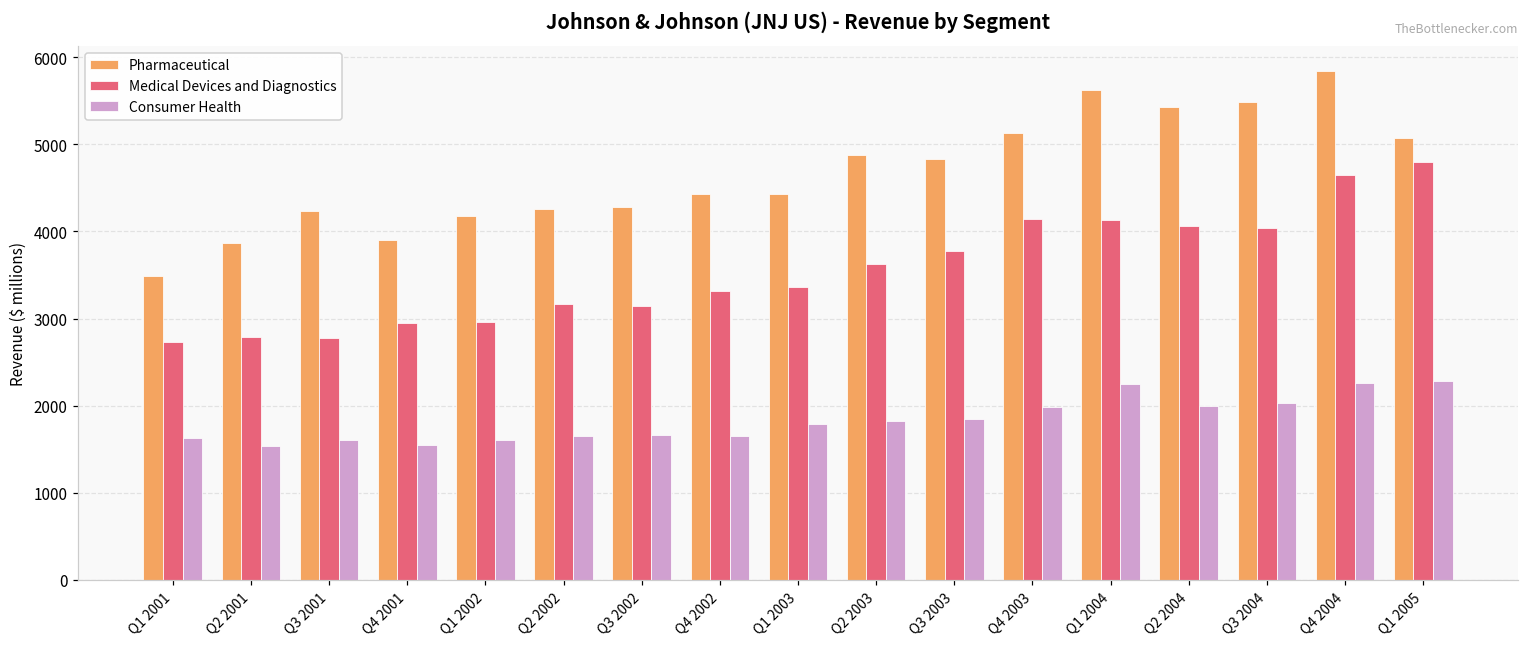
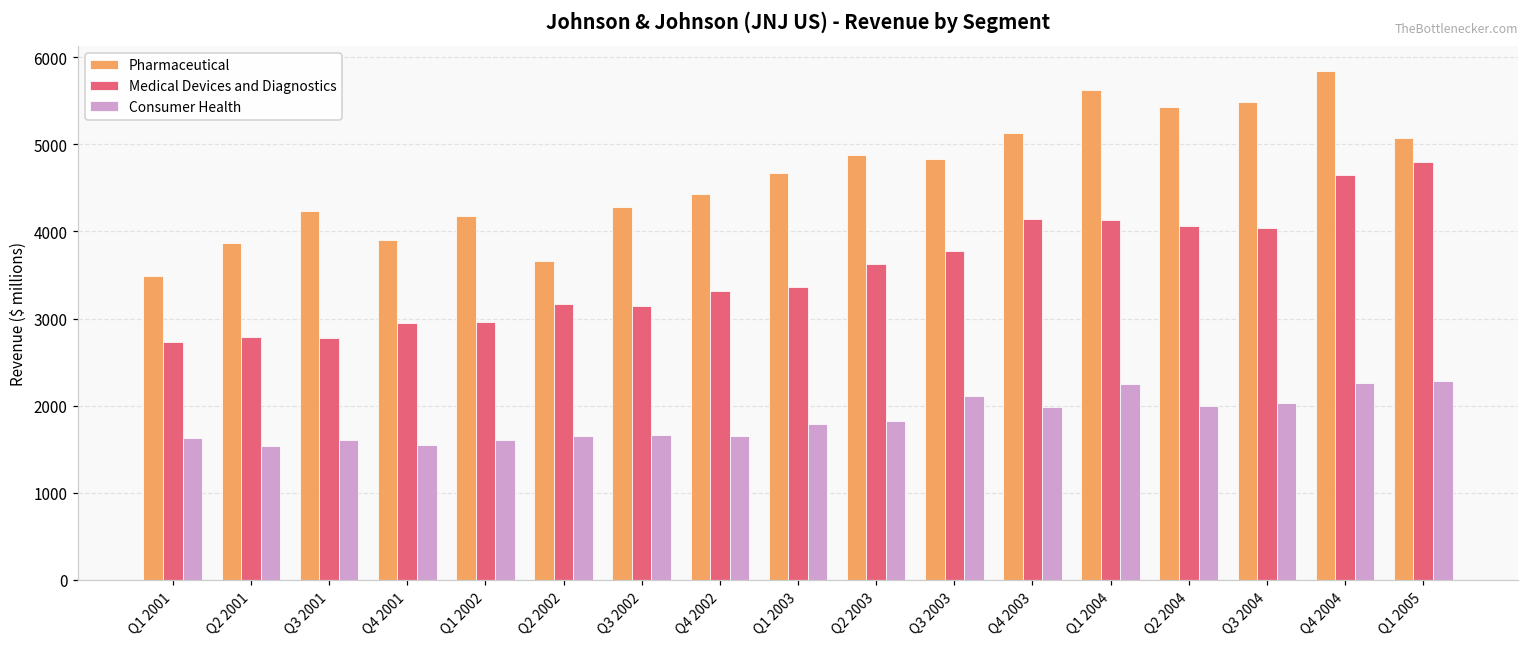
Pharmaceutical, Q2 2002: 4300 -> 3700
Pharmaceutical, Q1 2003: 4400 -> 4700
Consumer Health, Q3 2003: 1800 -> 2100
